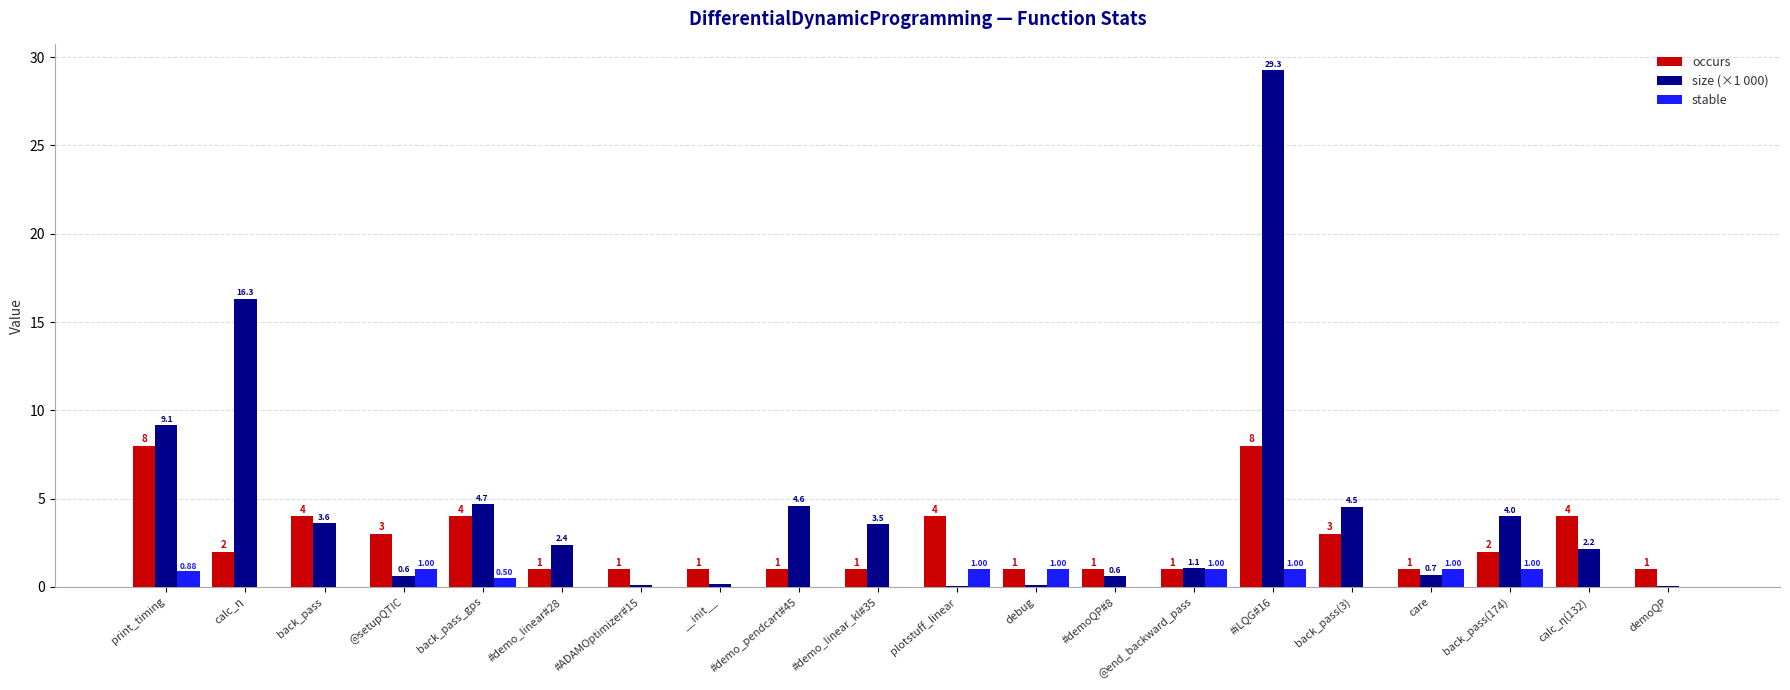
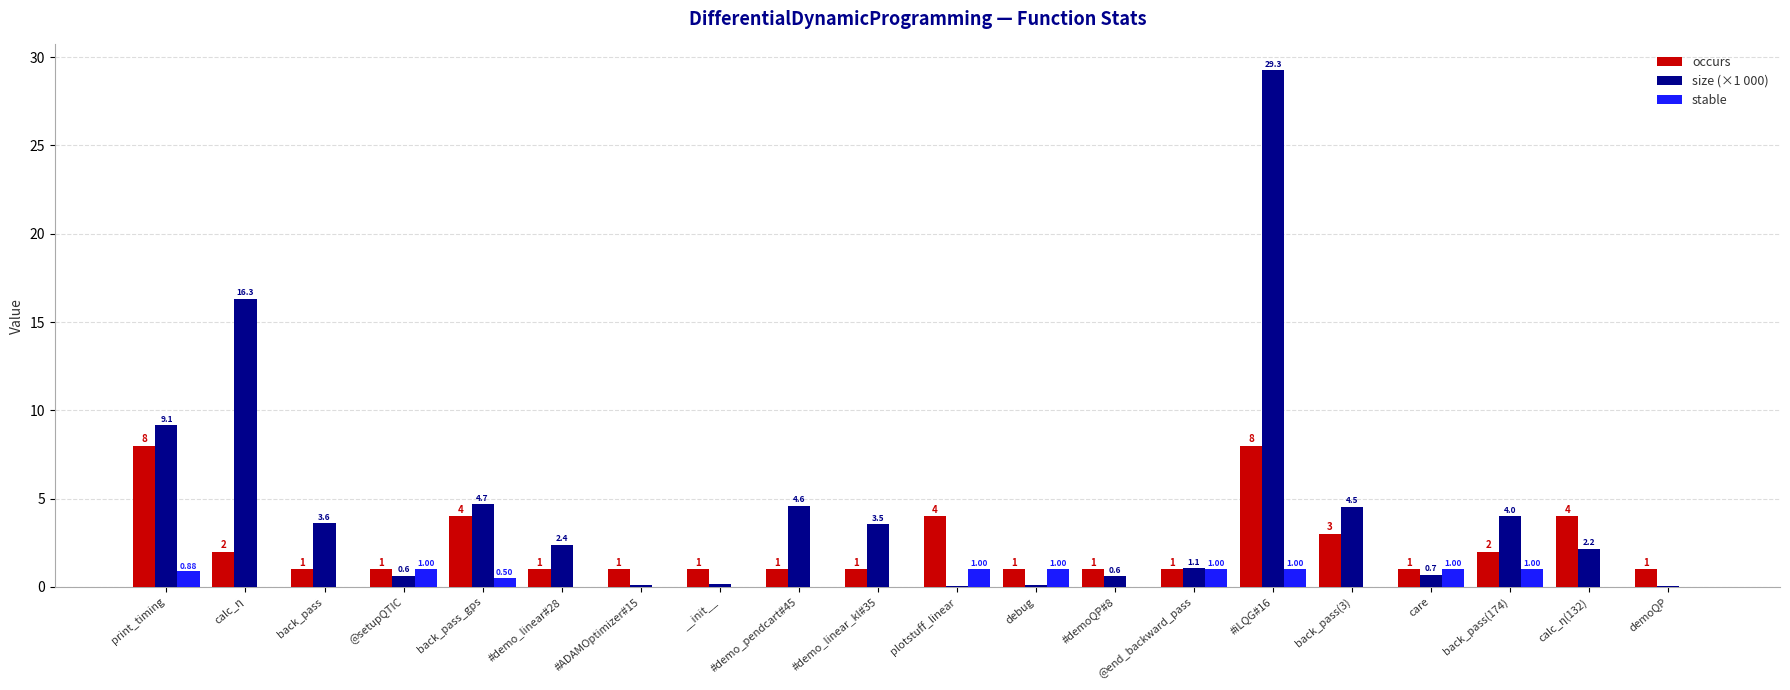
occurs, back_pass: 4 -> 1
occurs, @setupQTIC: 3 -> 1
